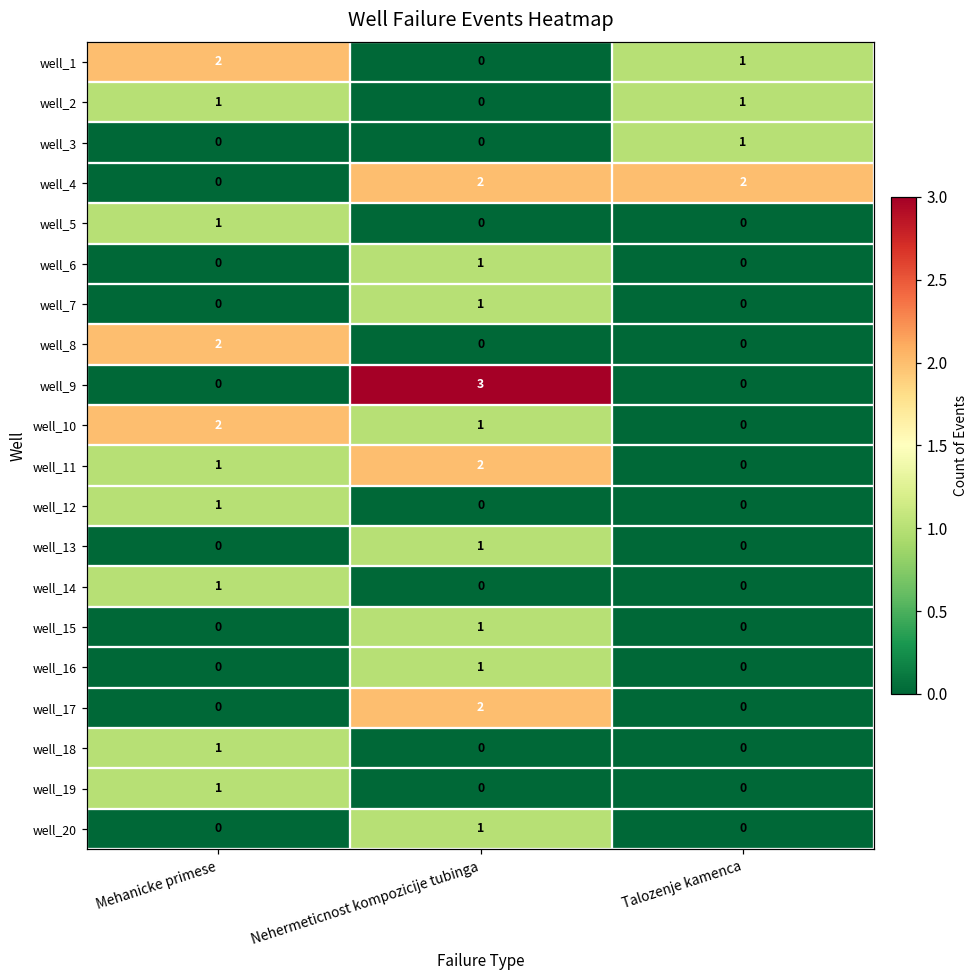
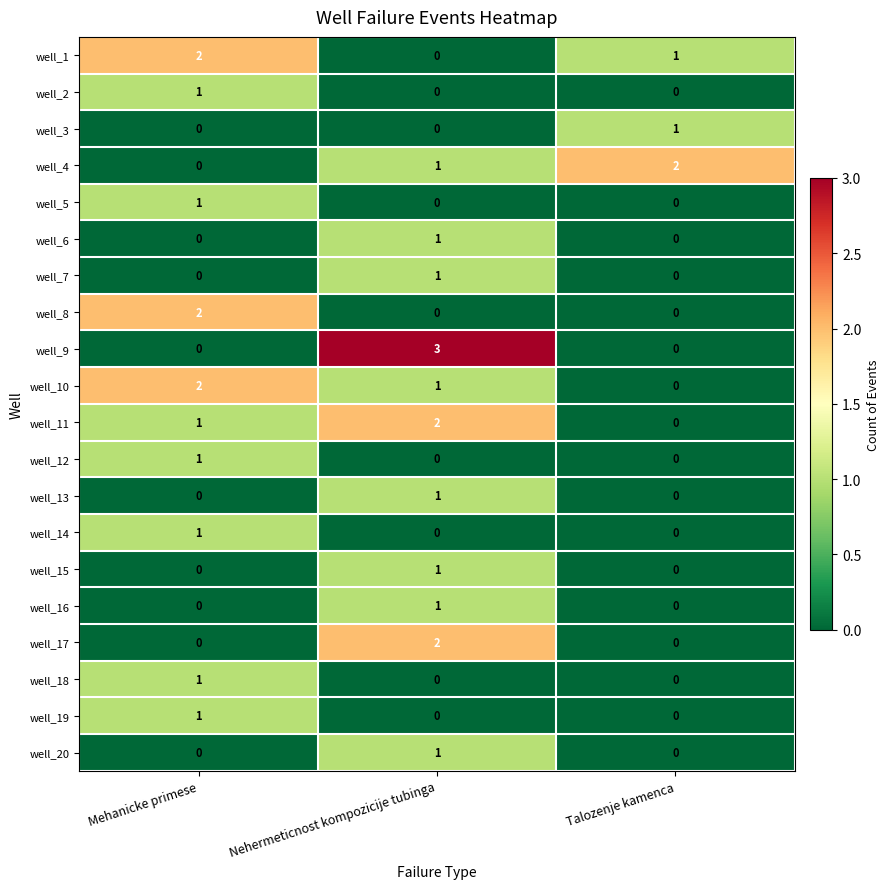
well_2, Talozenje kamenca: 1 -> 0
well_4, Nehermeticnost kompozicije tubinga: 2 -> 1
